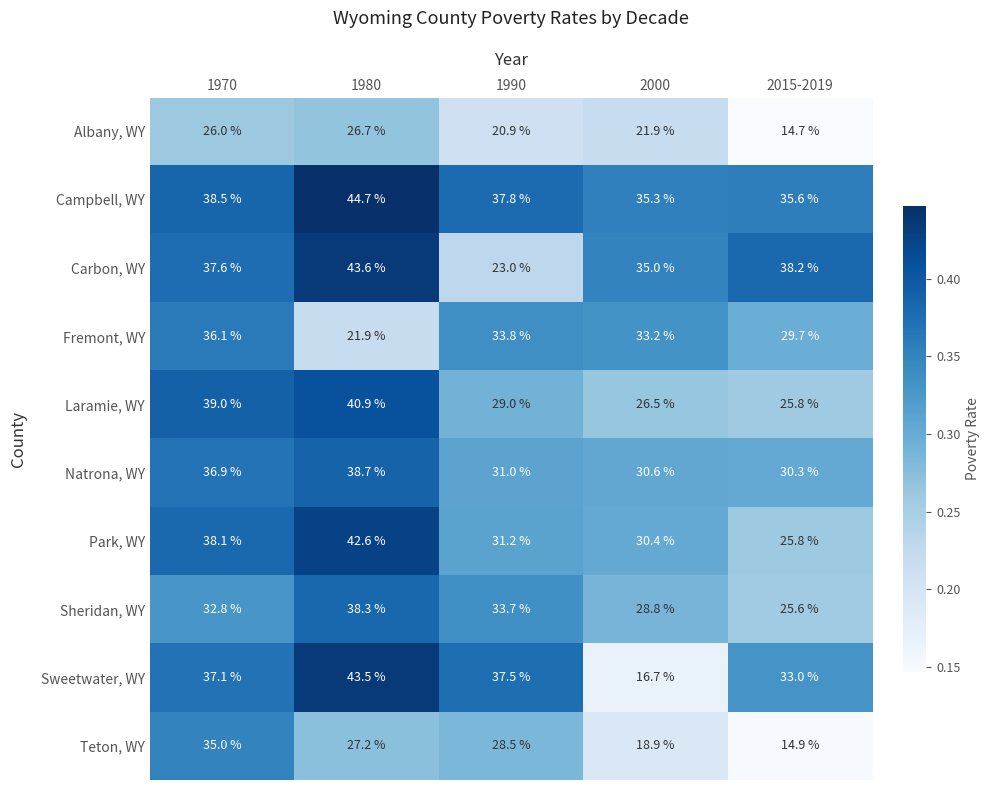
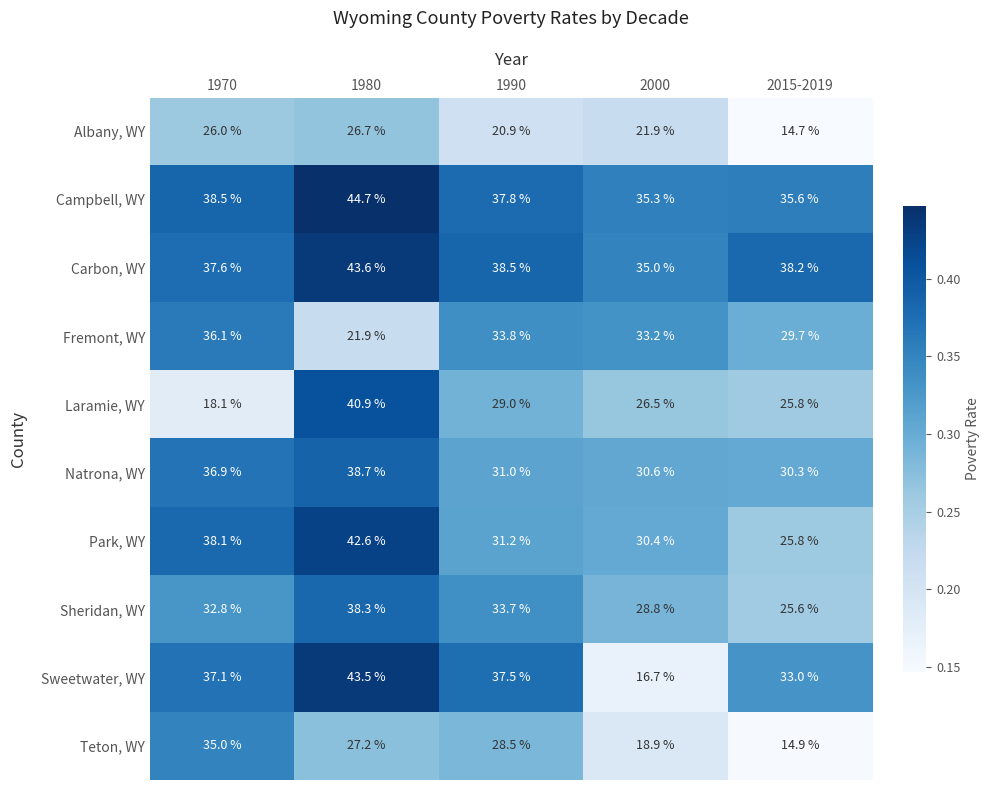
Carbon, WY, 1990: 23.0 % -> 38.5 %
Laramie, WY, 1970: 39.0 % -> 18.1 %
